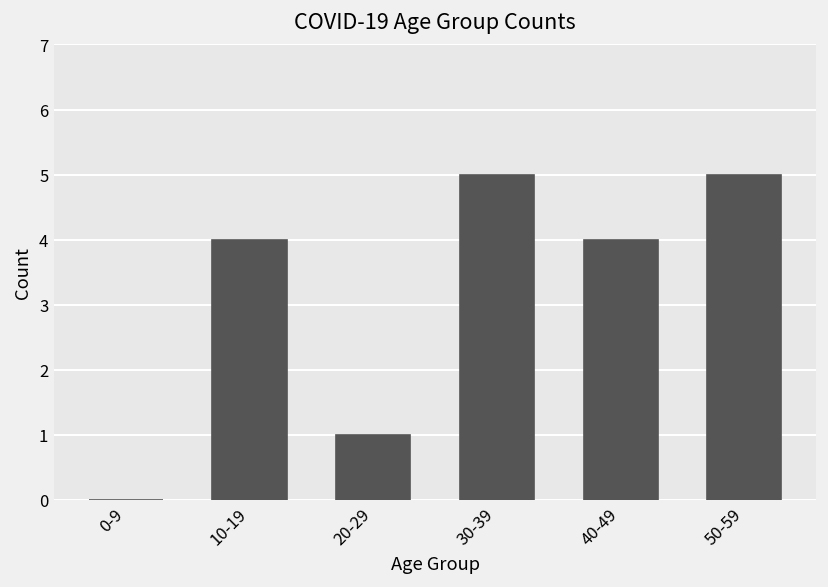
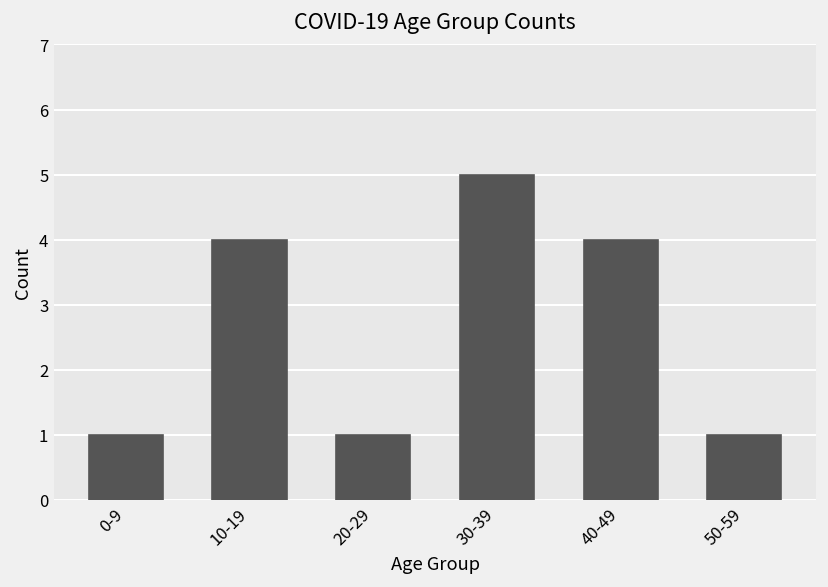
0-9: 0 -> 1
50-59: 5 -> 1
